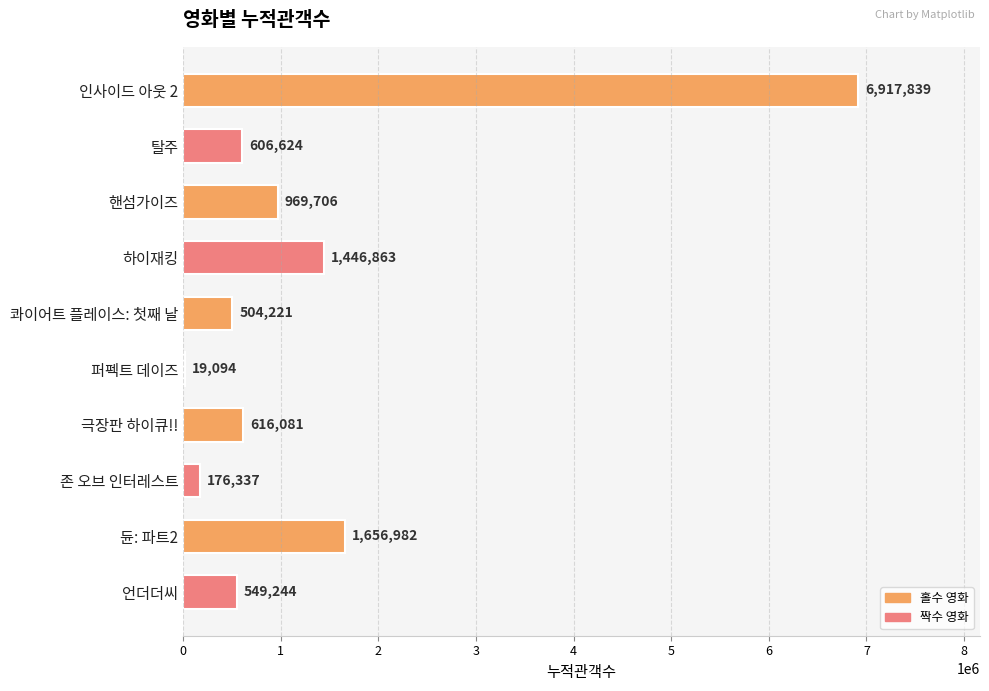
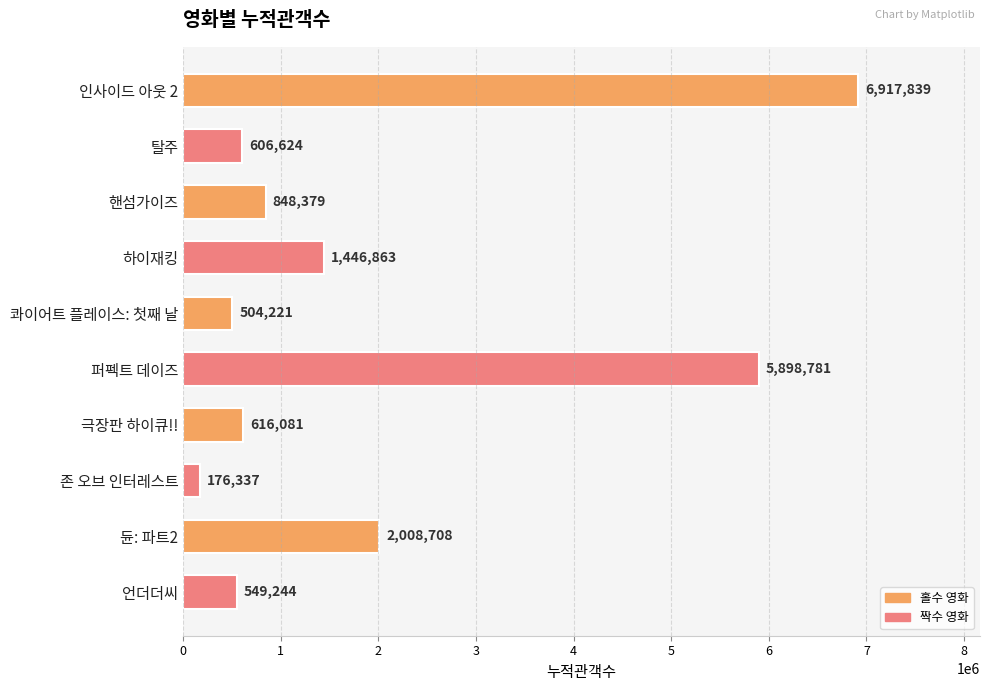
핸섬가이즈: 969,706 -> 848,379
퍼펙트 데이즈: 19,094 -> 5,898,781
듄: 파트2: 1,656,982 -> 2,008,708
